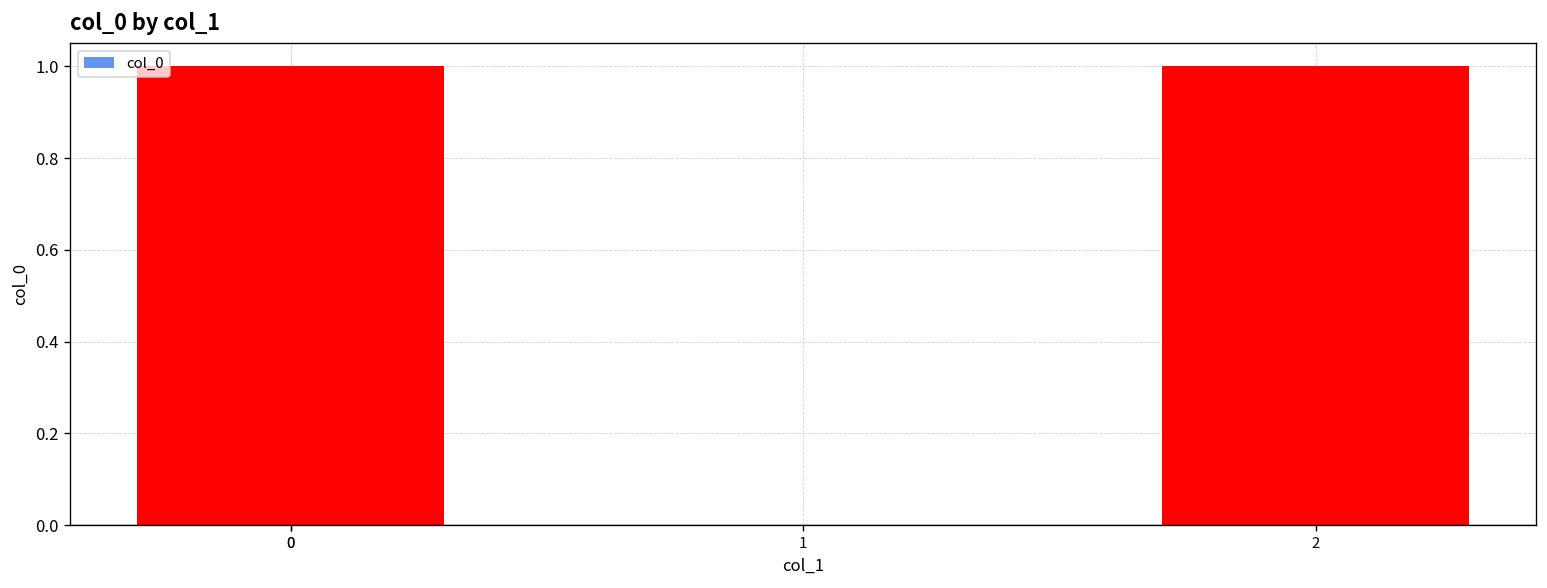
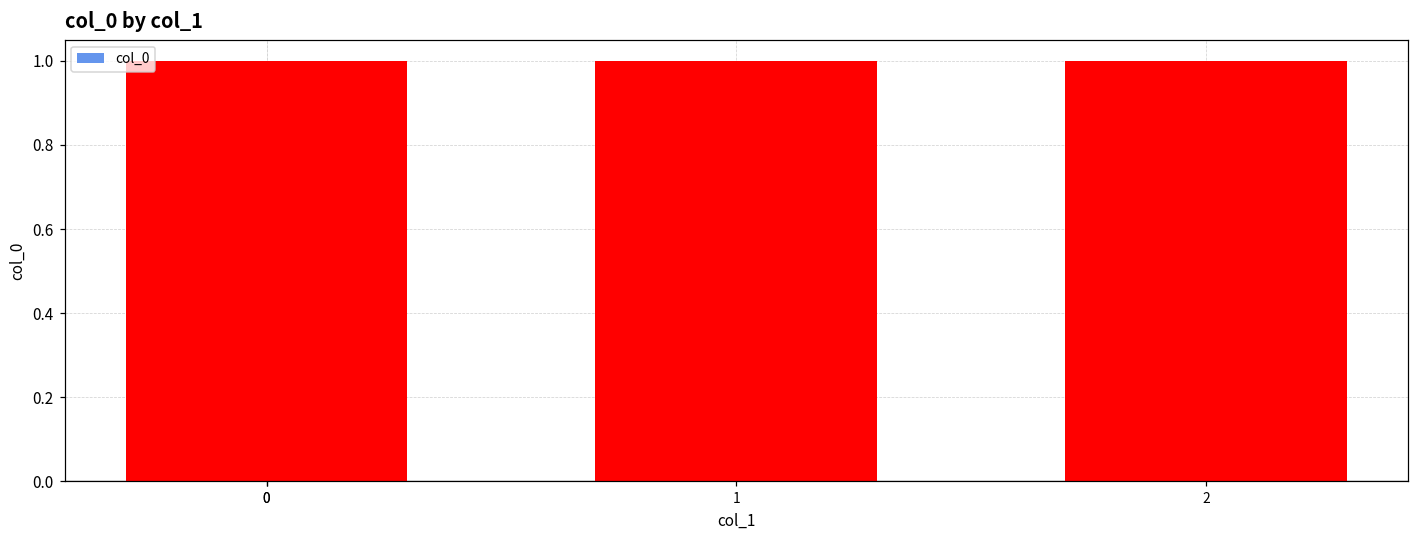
1: 0 -> 1
